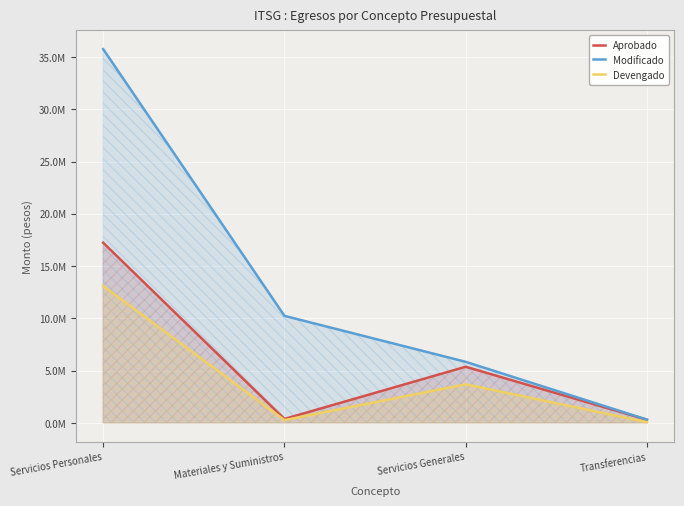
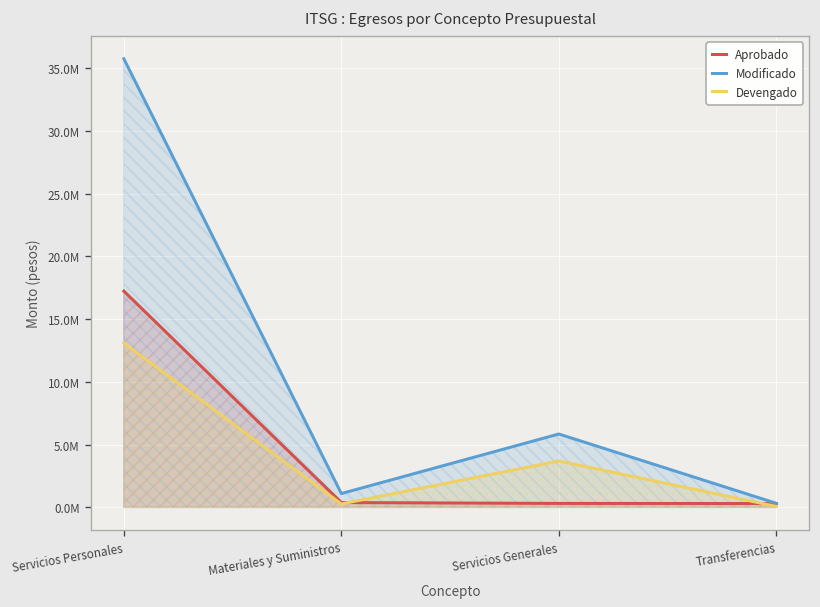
Modificado, Materiales y Suministros: 10200000 -> 1100000
Aprobado, Servicios Generales: 5400000 -> 300000
